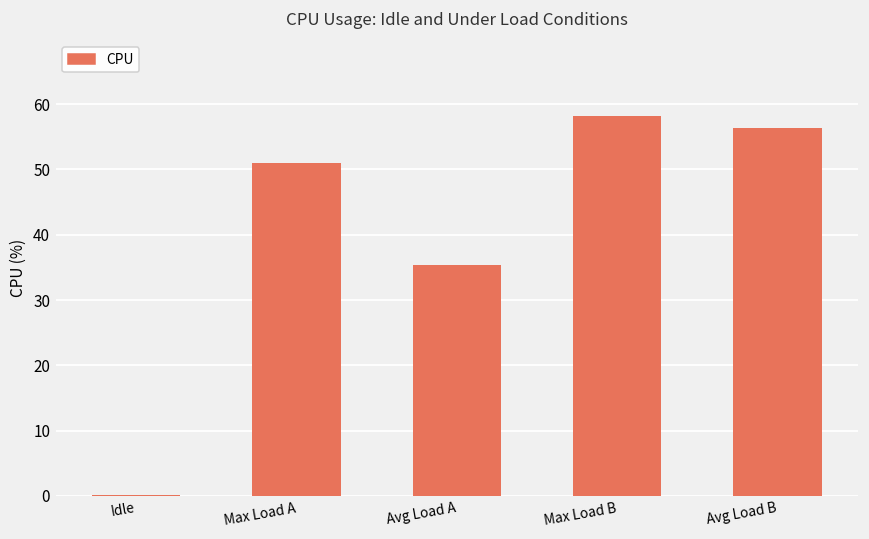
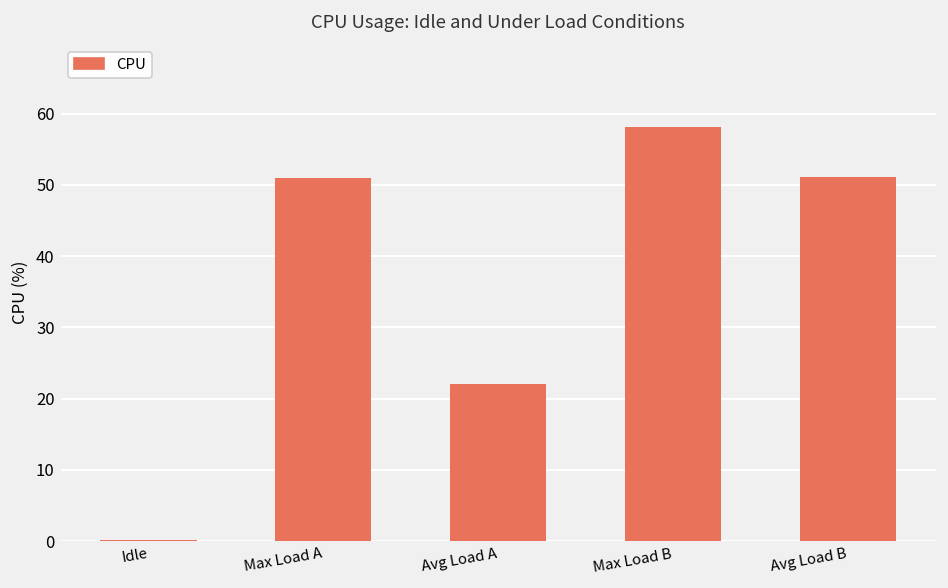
Avg Load A: 35 -> 22
Avg Load B: 56 -> 51
